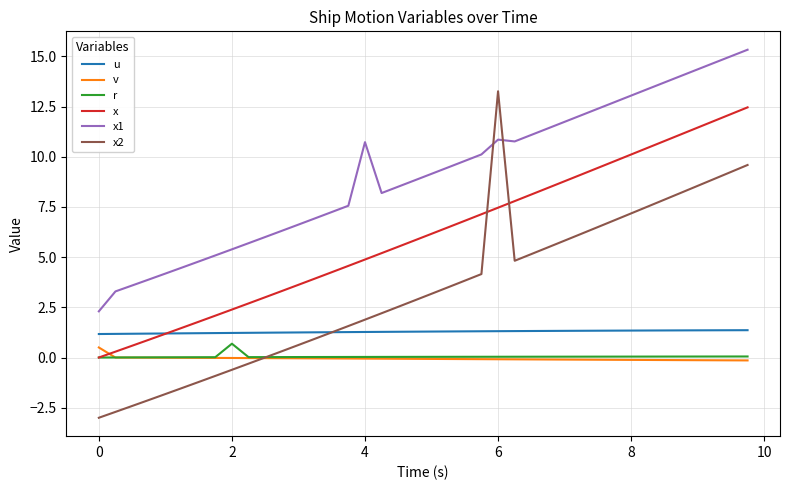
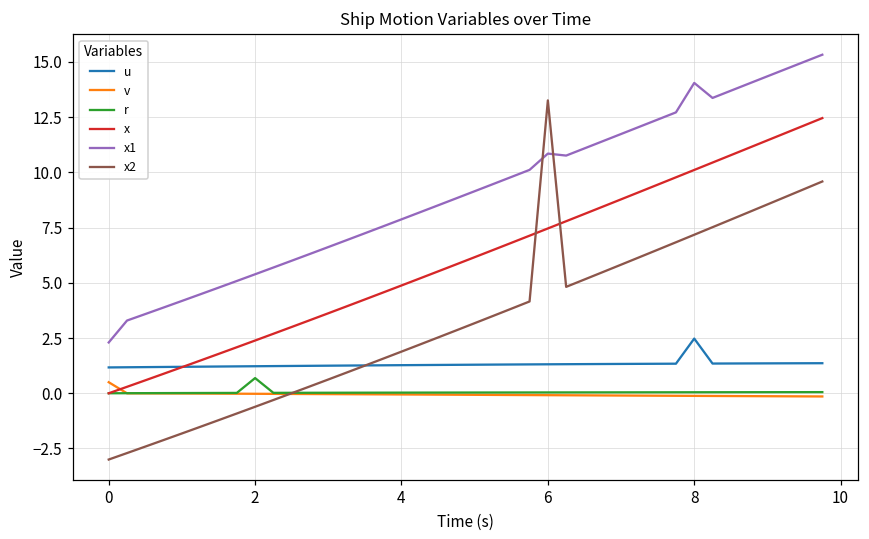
x1, 4: 10.7 -> 7.9
u, 8: 1.3 -> 2.5
x1, 8: 13.0 -> 14.1
